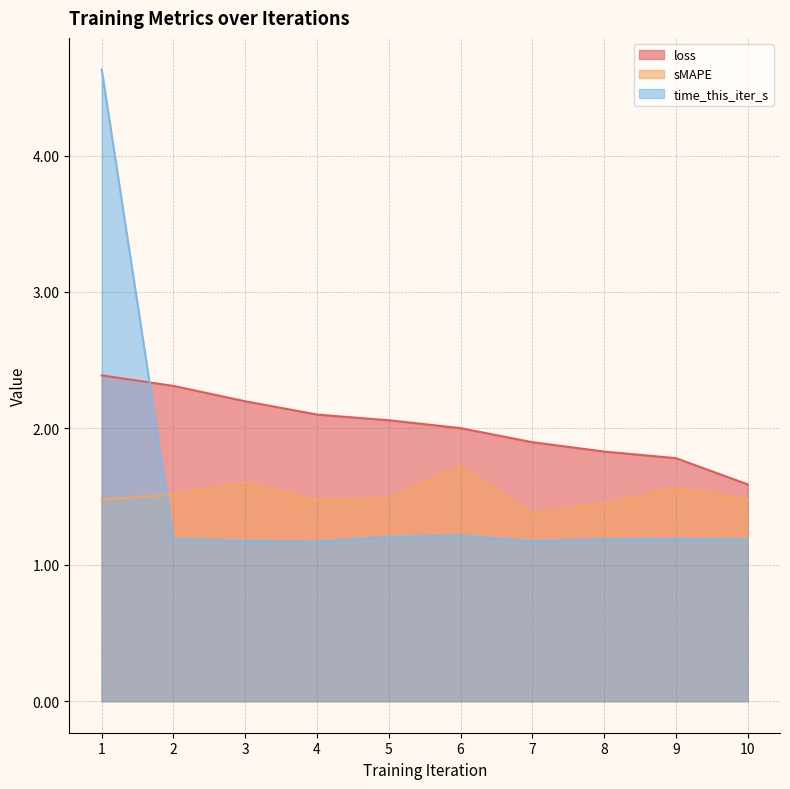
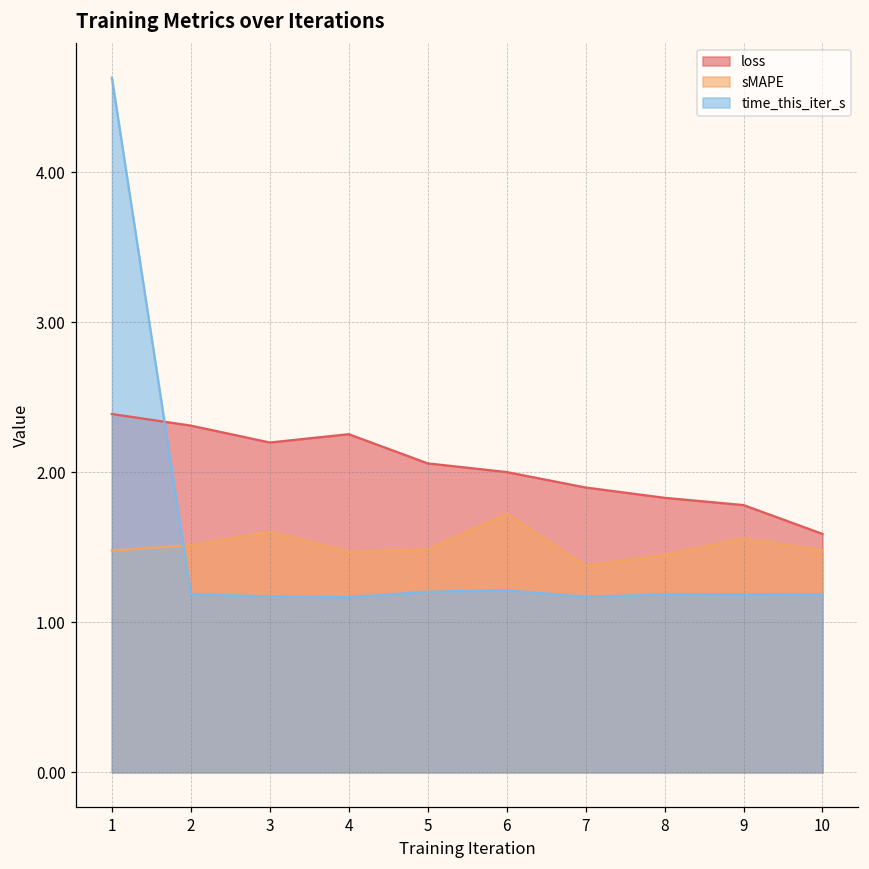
loss, 4: 2.10 -> 2.25
